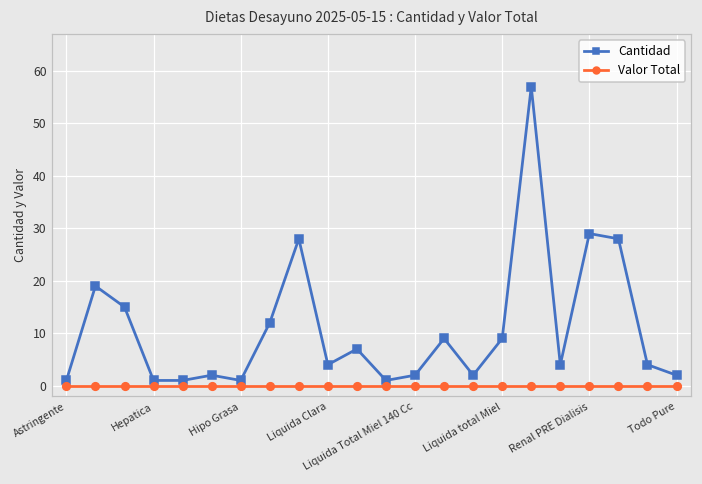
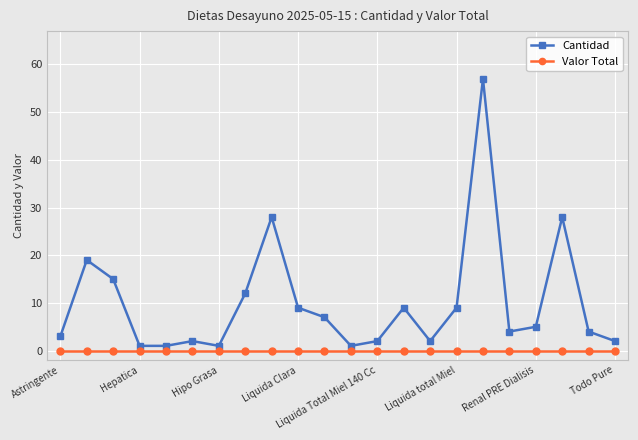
Cantidad, Astringente: 1 -> 3
Cantidad, Liquida Clara: 4 -> 9
Cantidad, Renal PRE Dialisis: 29 -> 5
